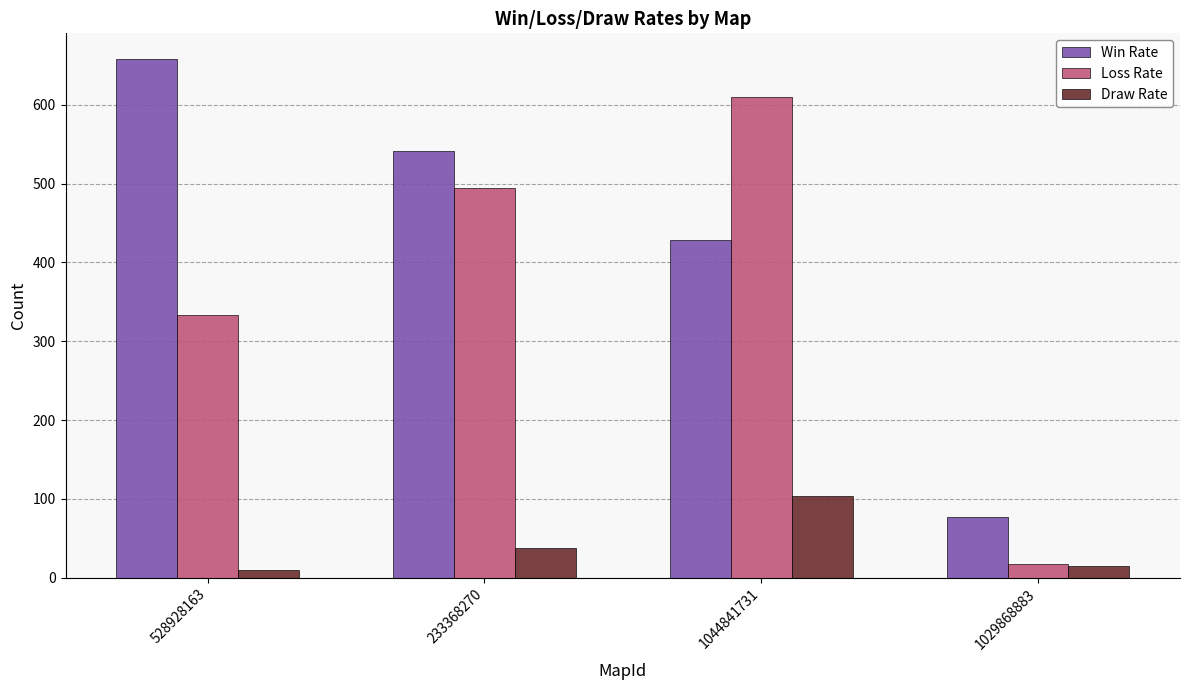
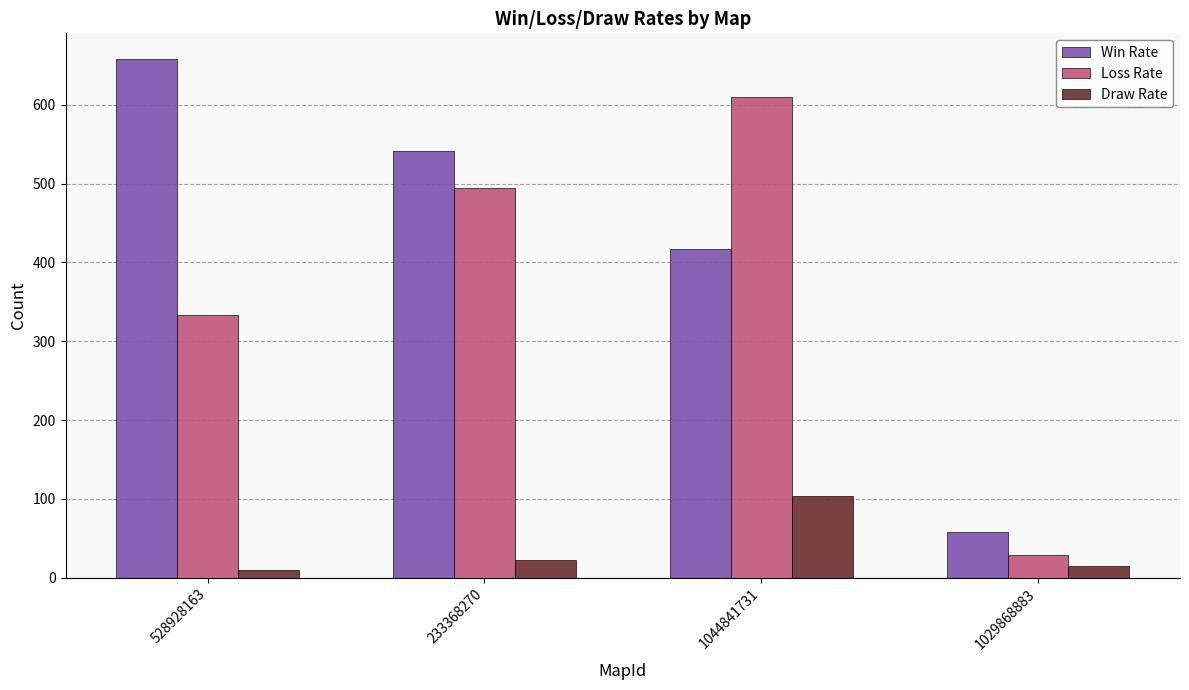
Draw Rate, 233368270: 40 -> 20
Win Rate, 1044841731: 430 -> 420
Win Rate, 1029868883: 80 -> 60
Loss Rate, 1029868883: 20 -> 30
